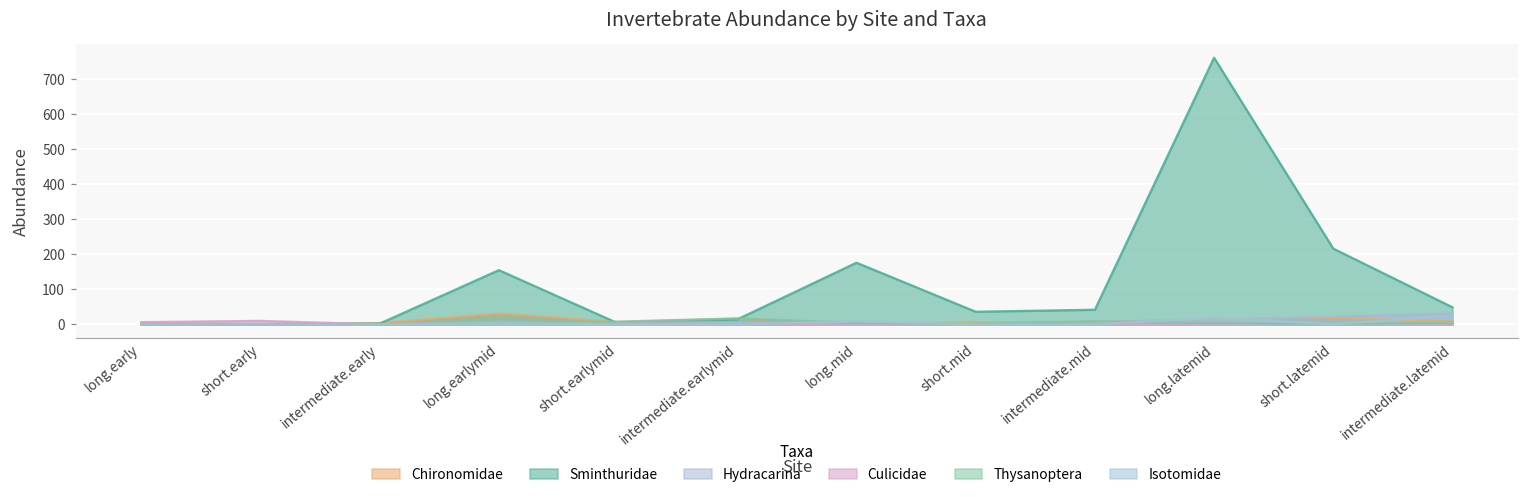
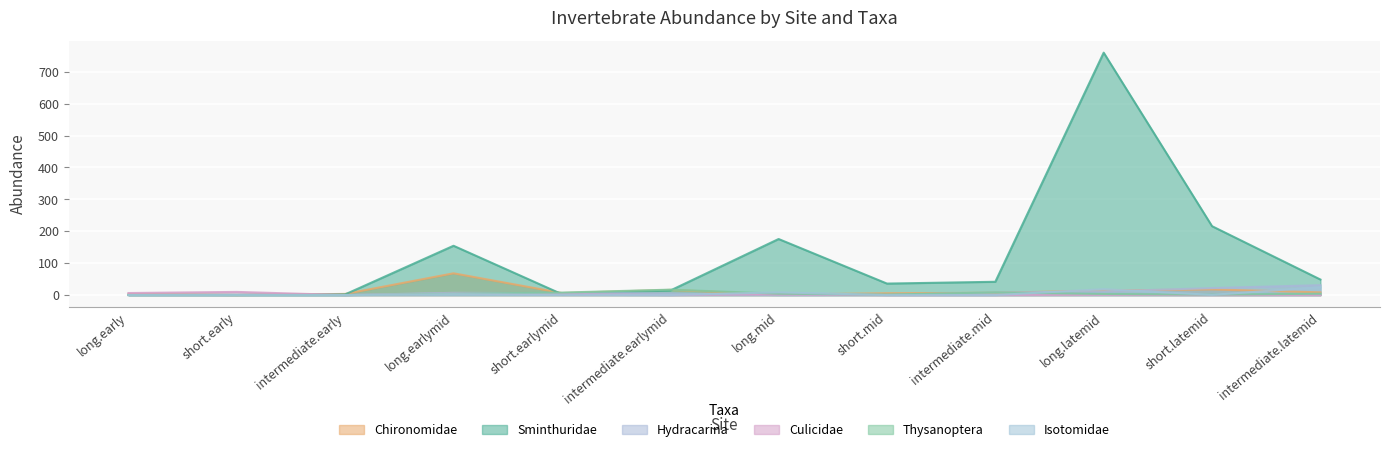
Chironomidae, long.earlymid: 30 -> 70
